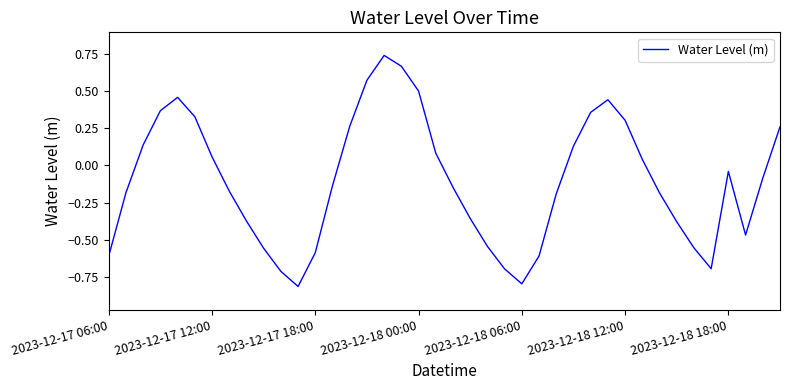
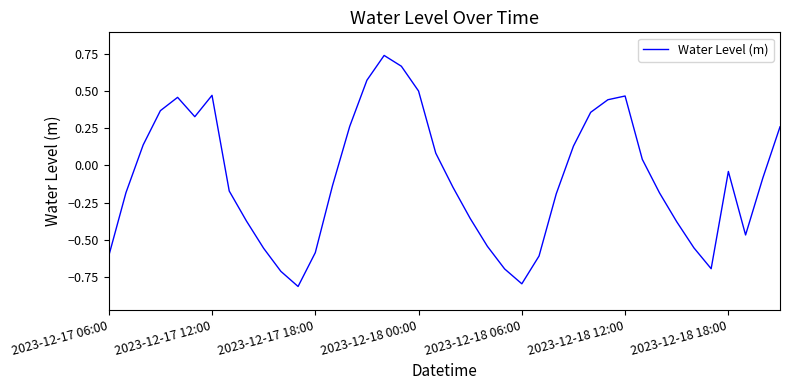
2023-12-17 12:00: 0.06 -> 0.47
2023-12-18 12:00: 0.30 -> 0.47
